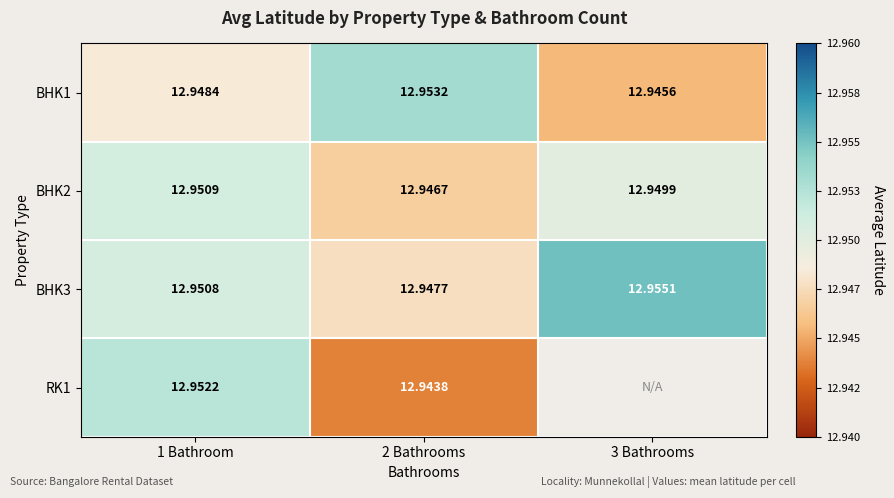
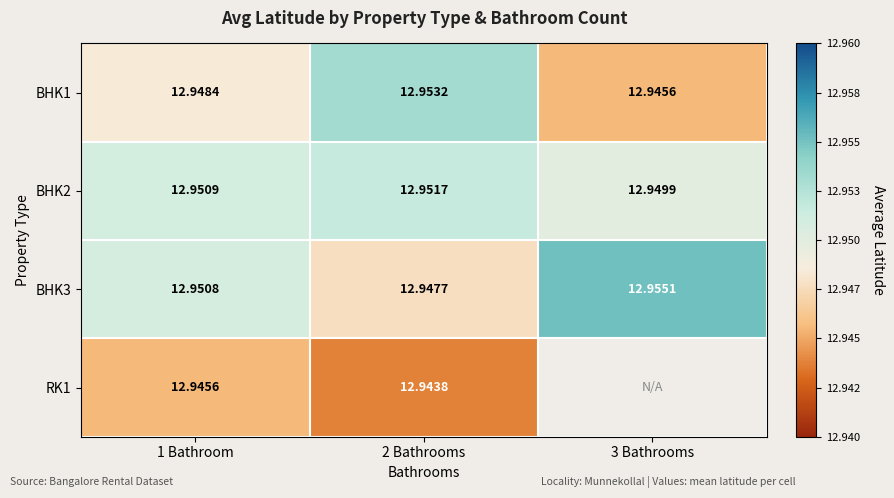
BHK2, 2 Bathrooms: 12.9467 -> 12.9517
RK1, 1 Bathroom: 12.9522 -> 12.9456
